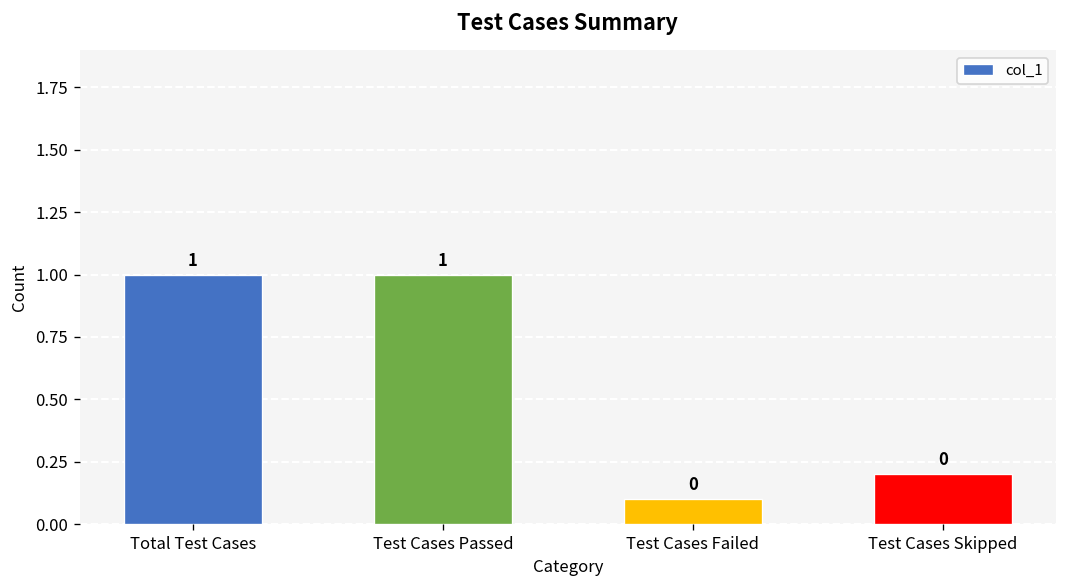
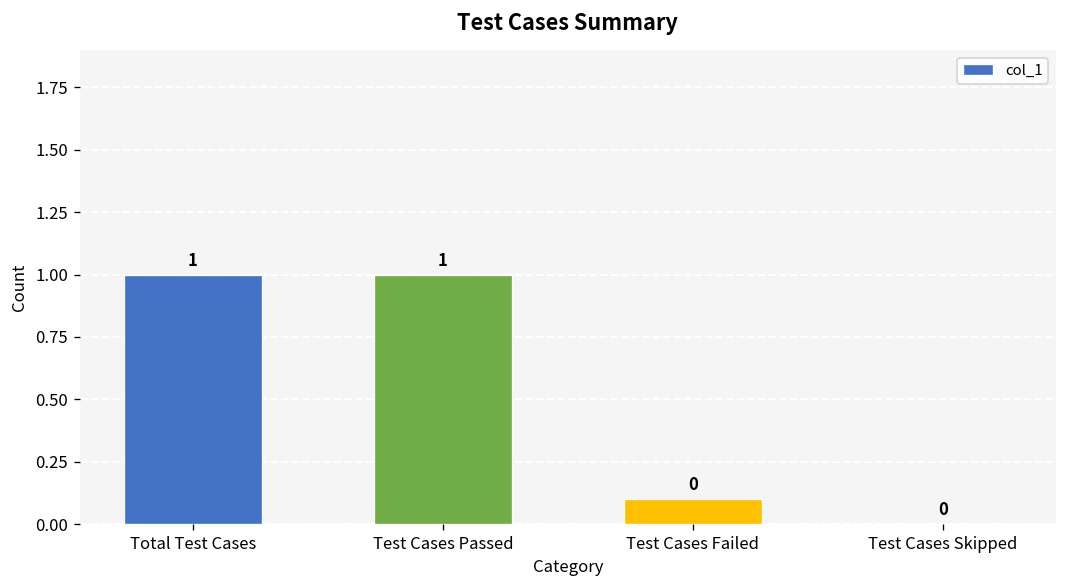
Test Cases Skipped: 0.2 -> 0.0
